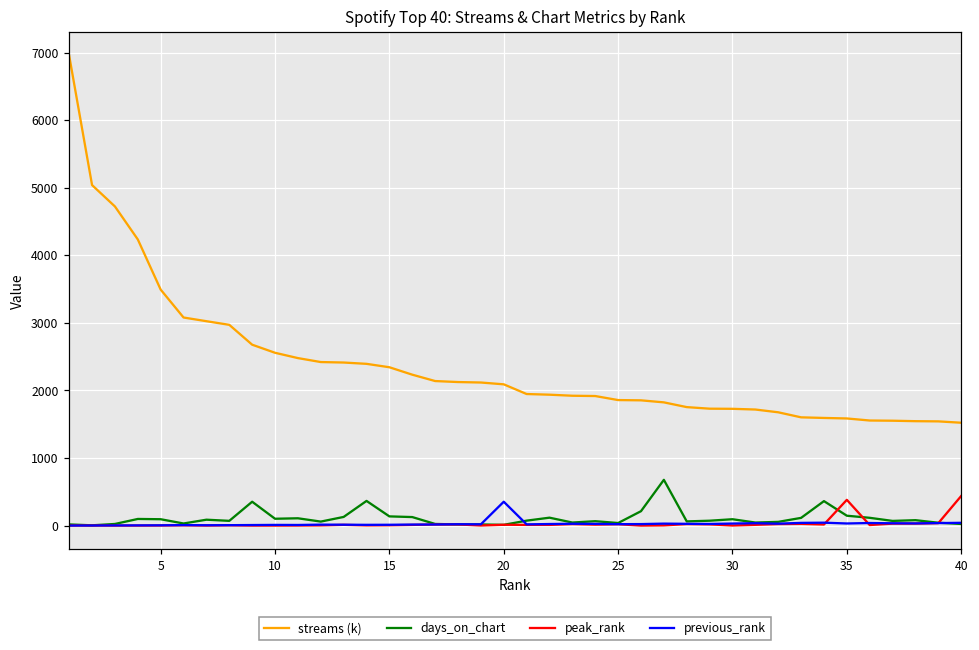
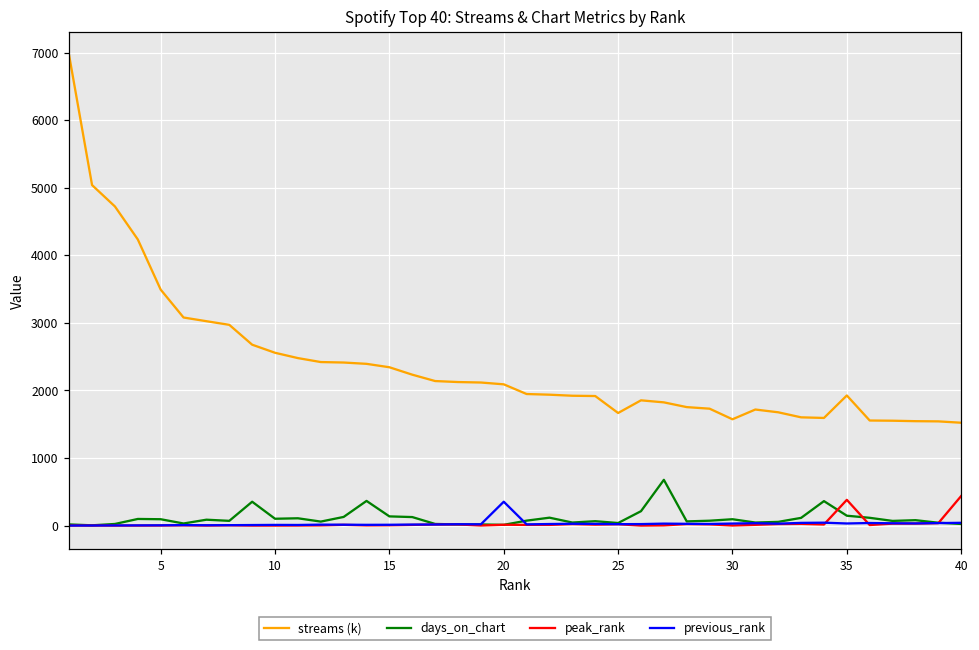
streams (k), 25: 1900 -> 1700
streams (k), 30: 1700 -> 1600
streams (k), 35: 1600 -> 1900
